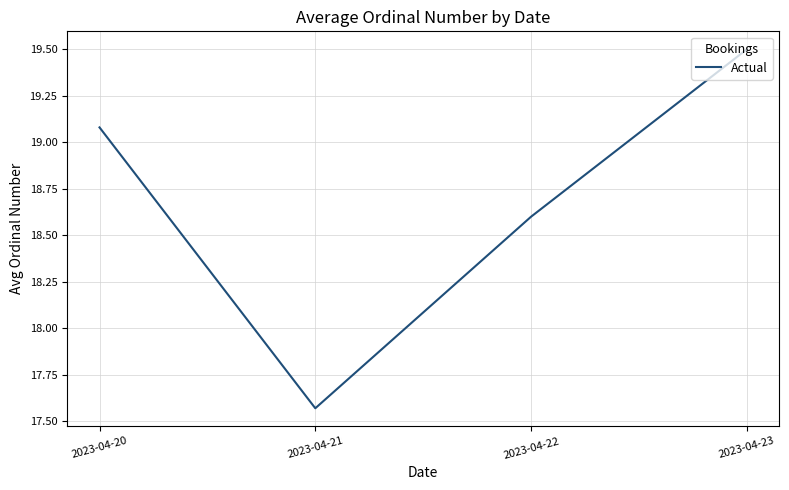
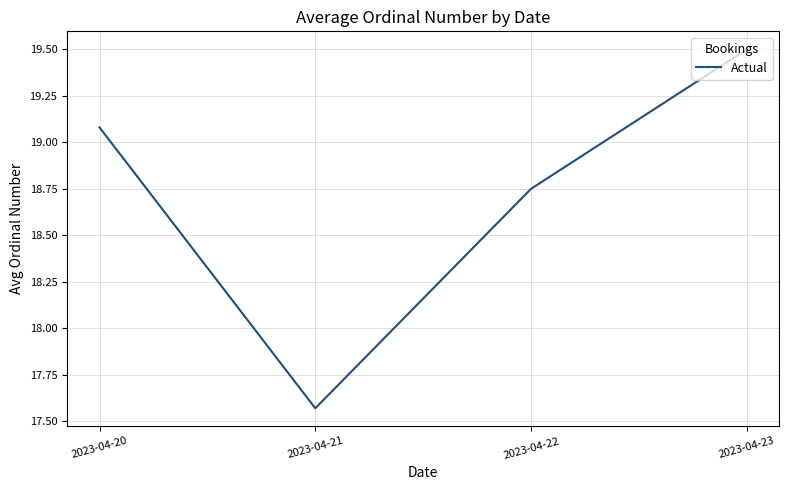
2023-04-22: 18.60 -> 18.75
